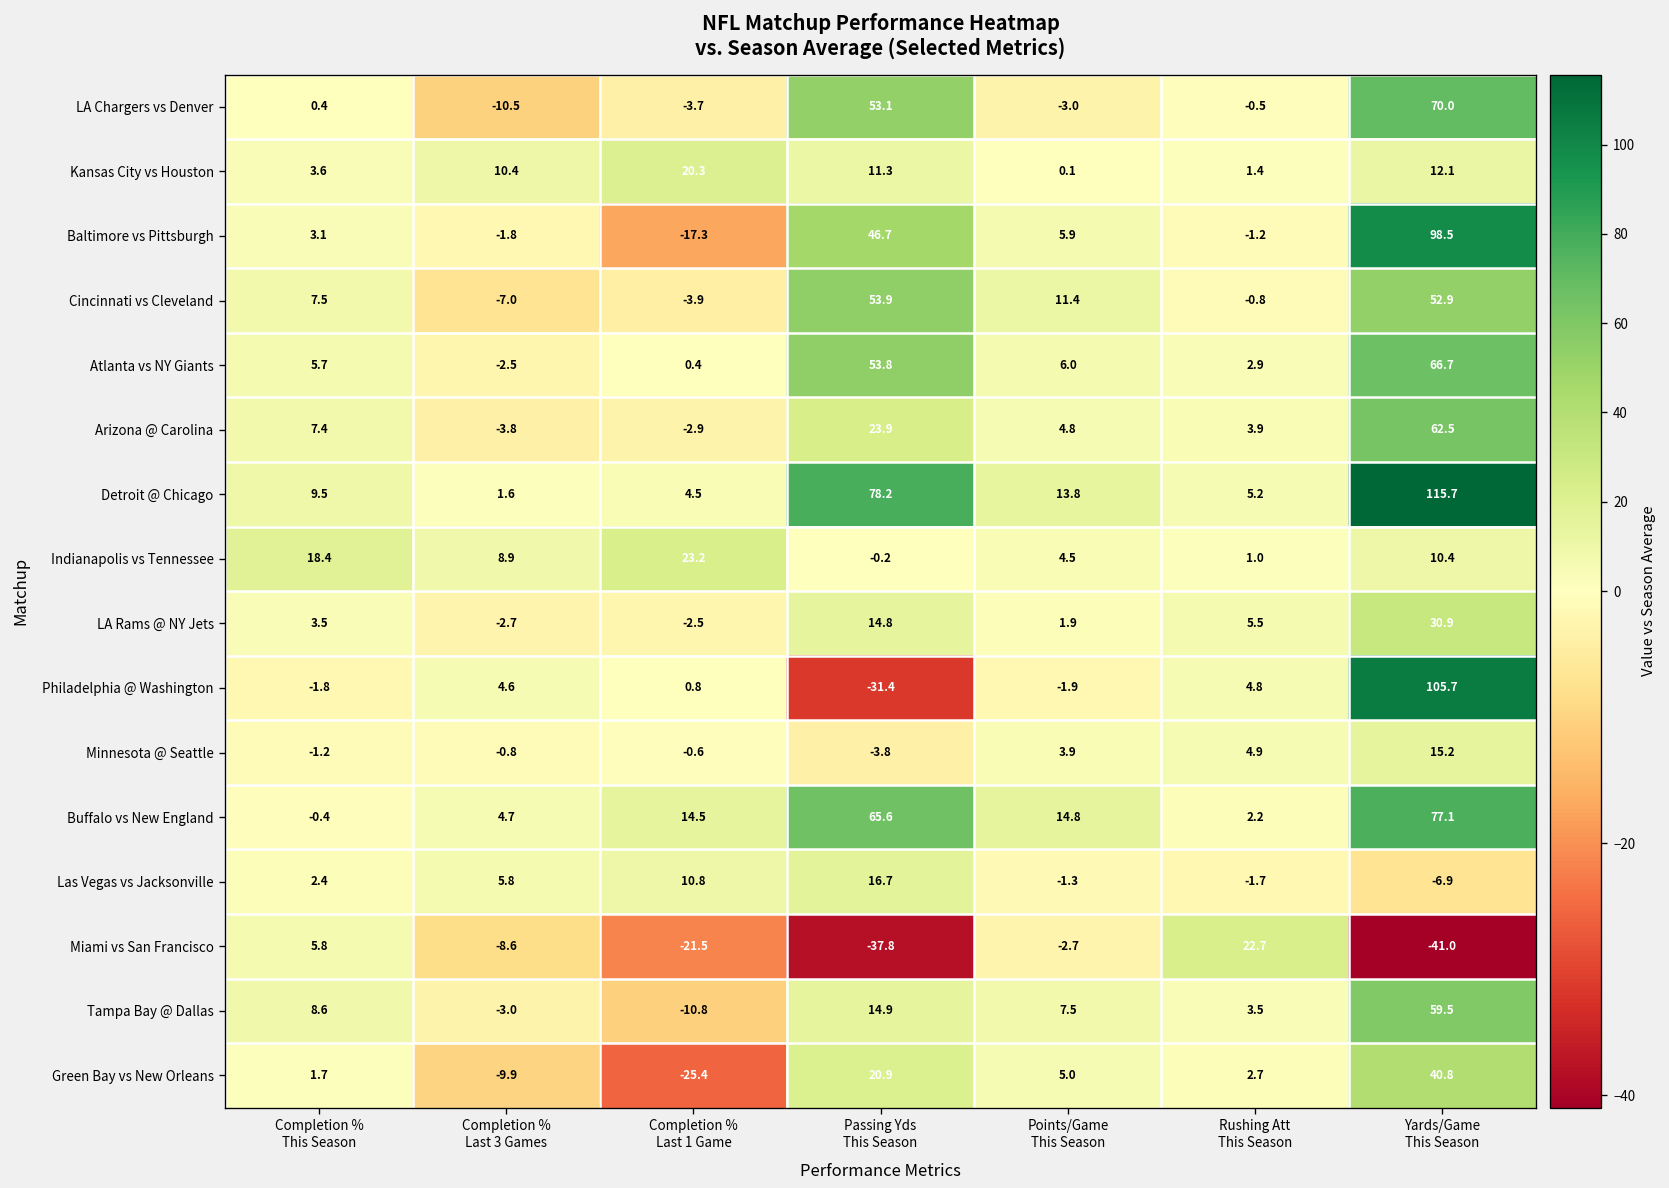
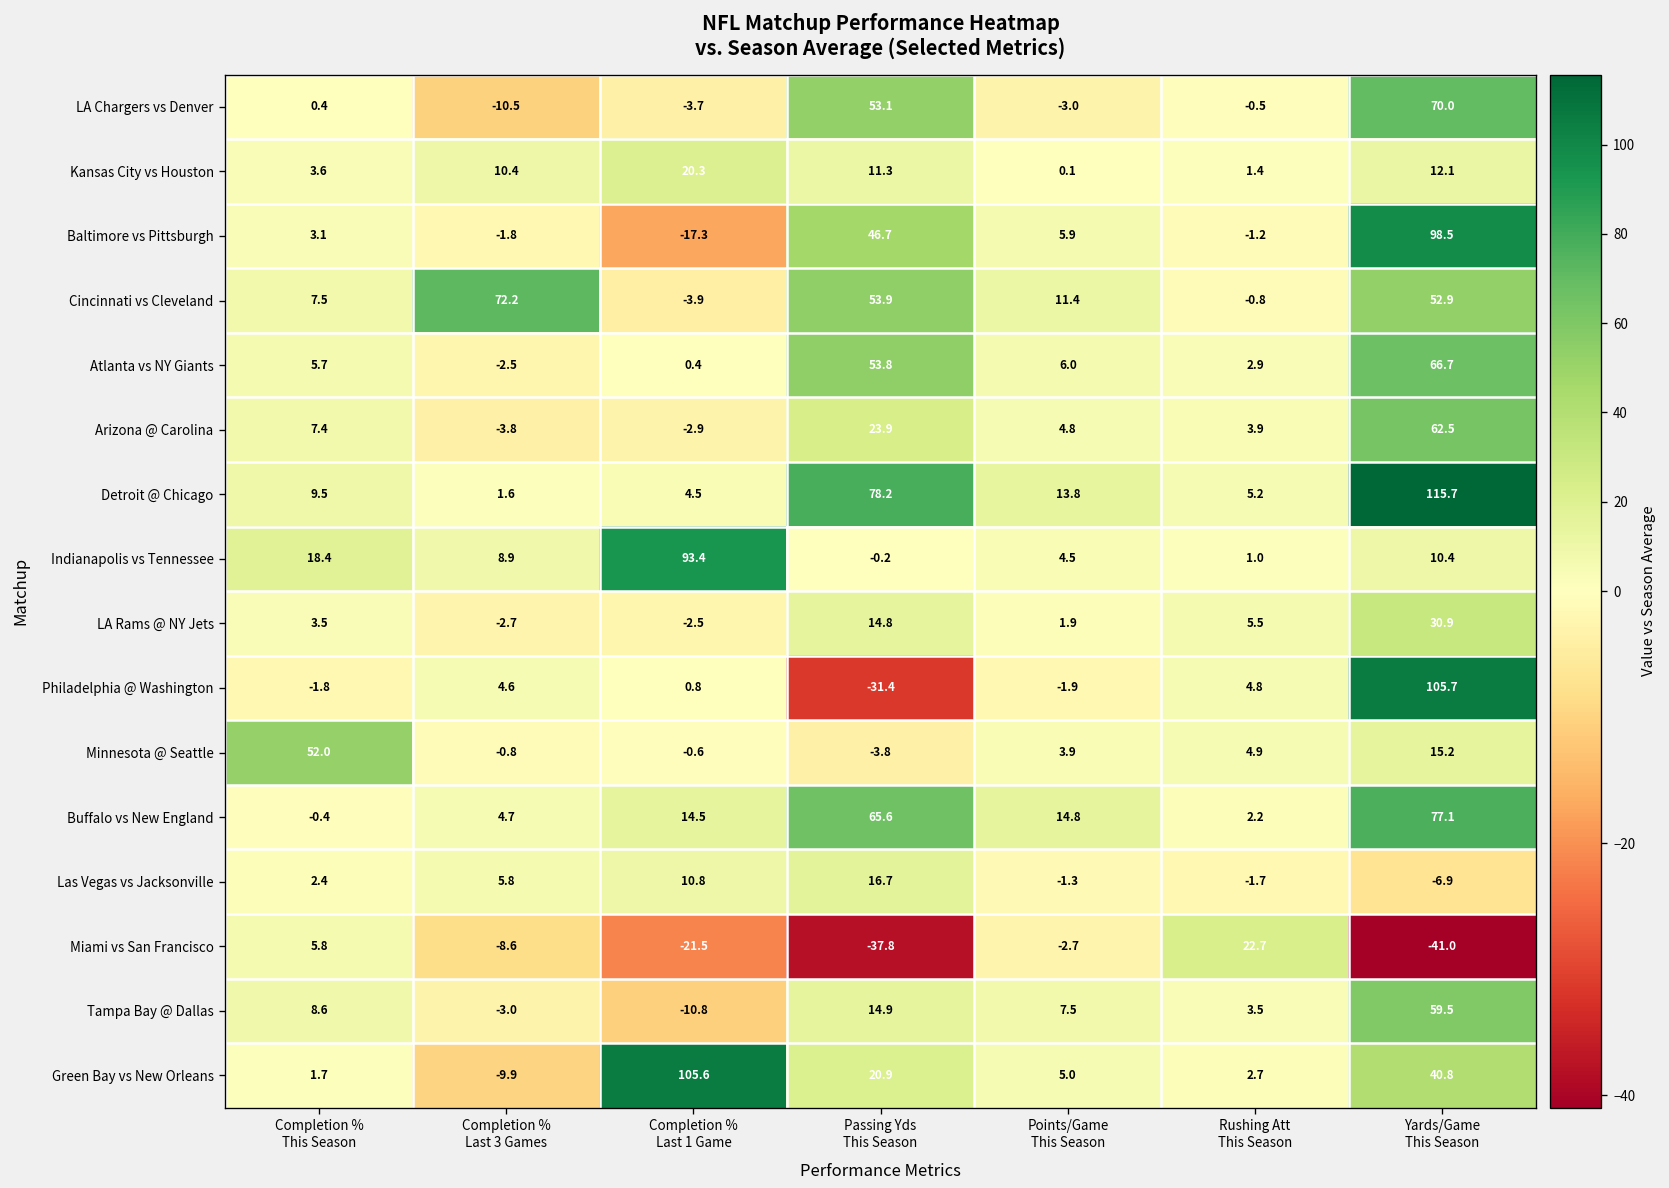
Cincinnati vs Cleveland, Completion % Last 3 Games: -7.0 -> 72.2
Indianapolis vs Tennessee, Completion % Last 1 Game: 23.2 -> 93.4
Minnesota @ Seattle, Completion % This Season: -1.2 -> 52.0
Green Bay vs New Orleans, Completion % Last 1 Game: -25.4 -> 105.6
